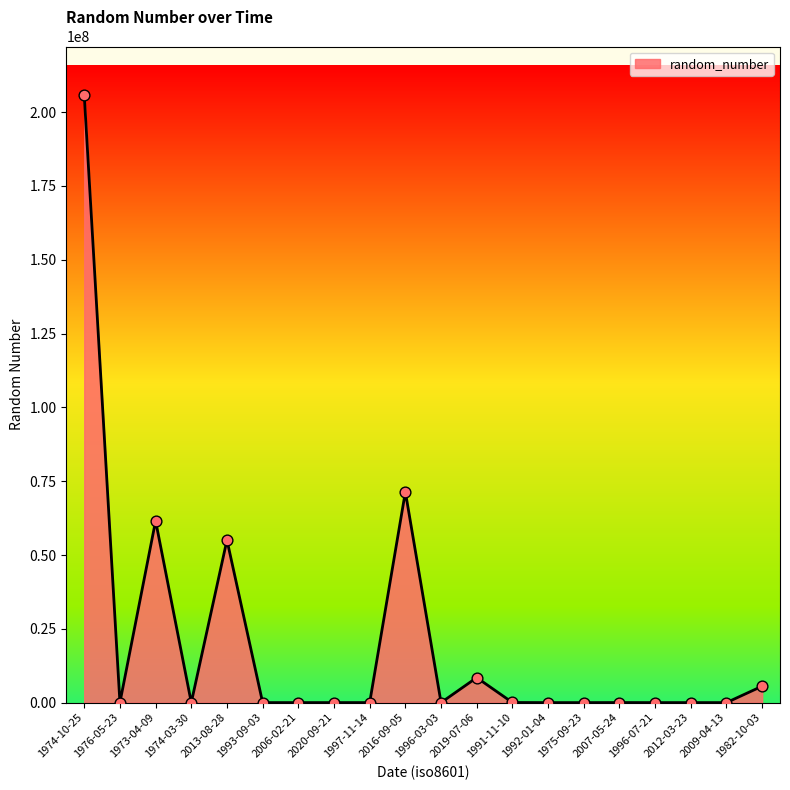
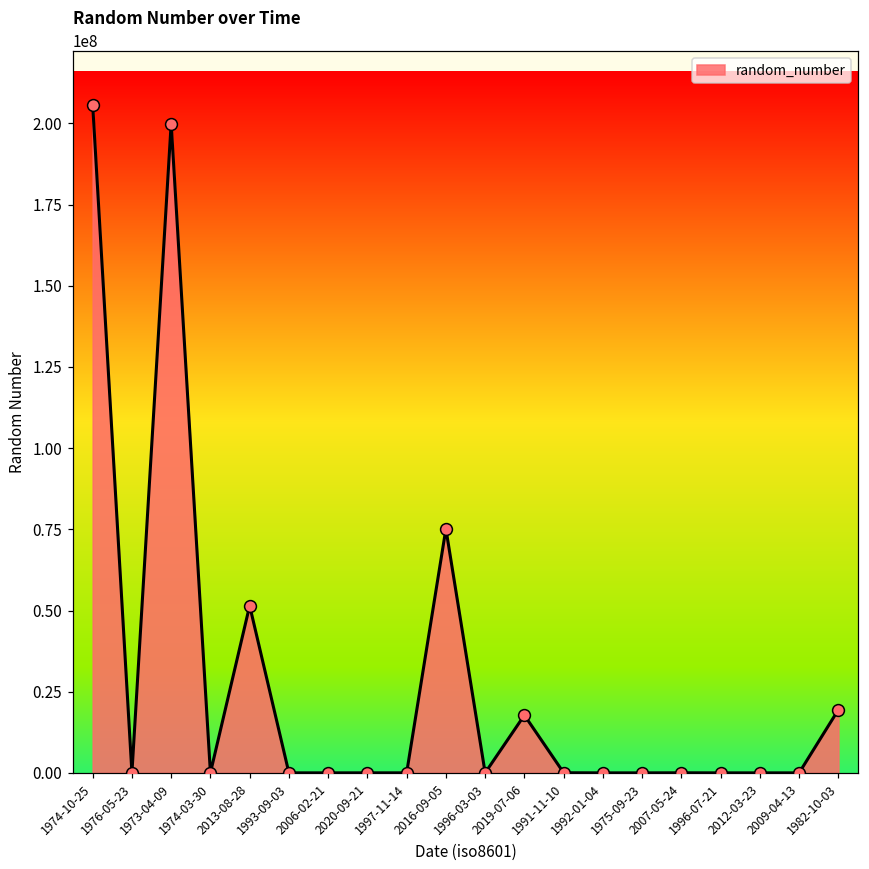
1973-04-09: 62000000 -> 200000000
2013-08-28: 55000000 -> 51000000
2016-09-05: 71000000 -> 75000000
2019-07-06: 8000000 -> 18000000
1982-10-03: 6000000 -> 19000000
